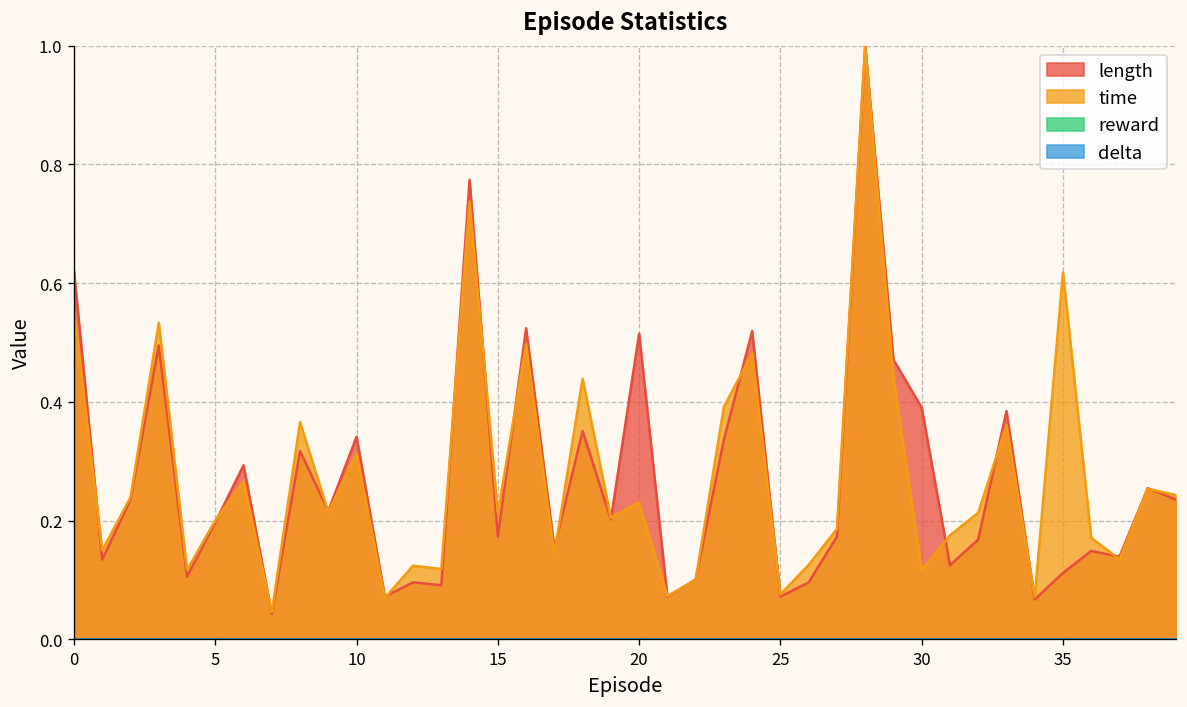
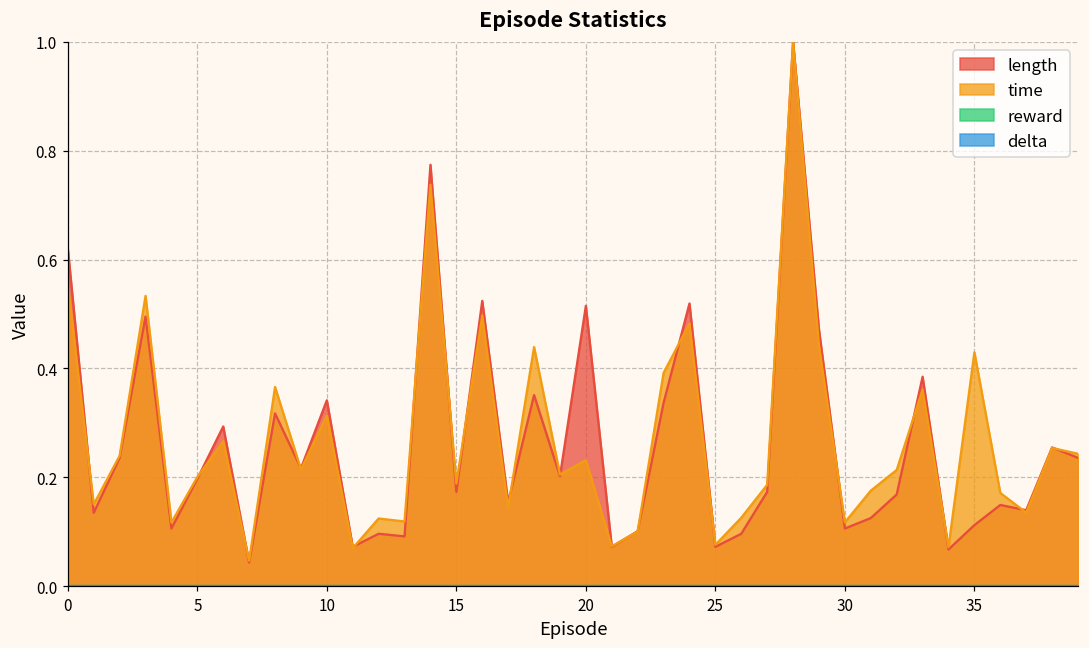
time, 15: 0.21 -> 0.19
length, 30: 0.39 -> 0.11
time, 35: 0.62 -> 0.43
